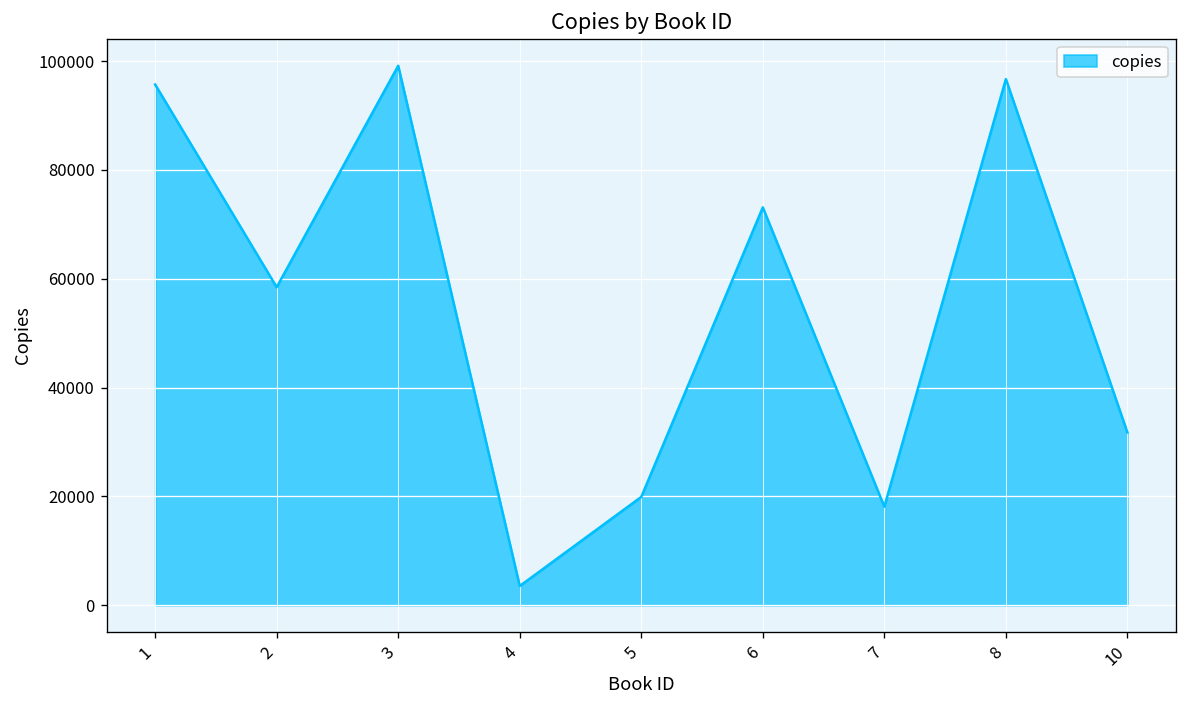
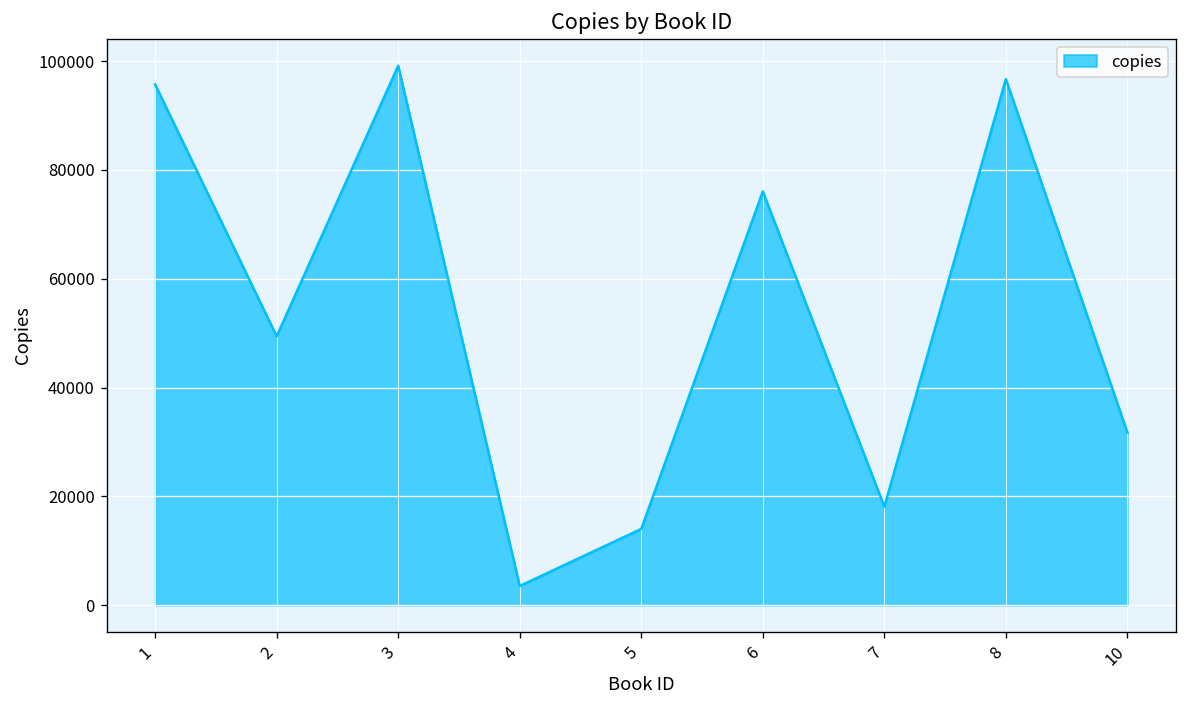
2: 58000 -> 49000
5: 20000 -> 14000
6: 73000 -> 76000
